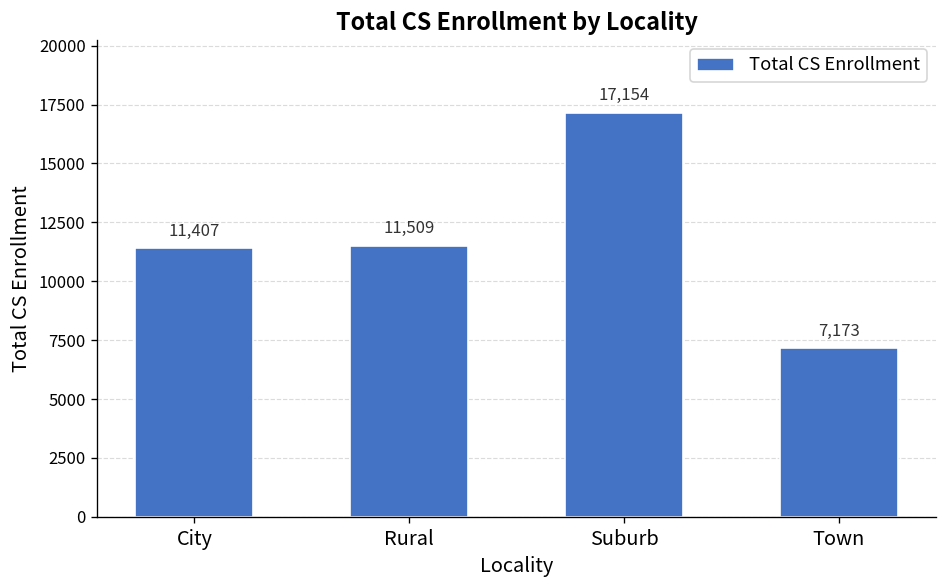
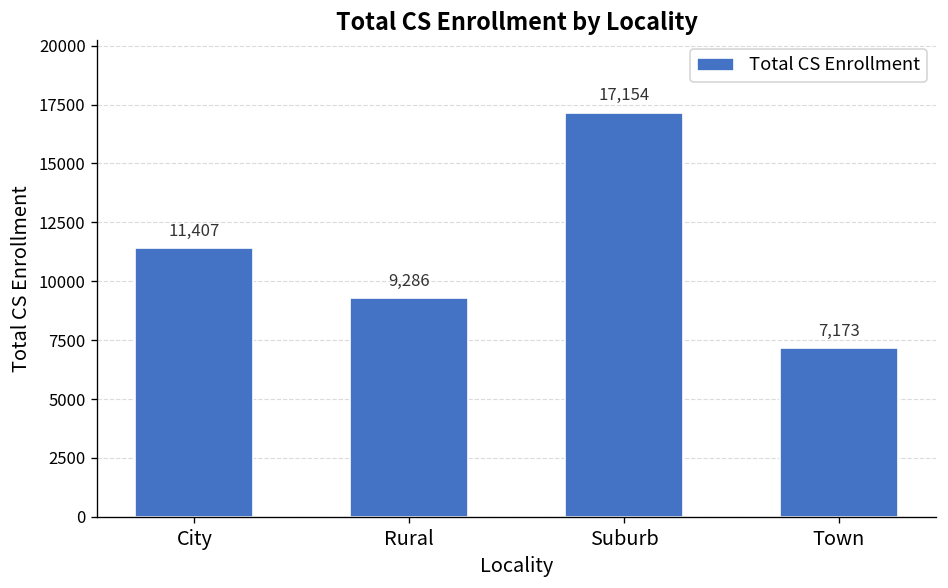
Rural: 11,509 -> 9,286
